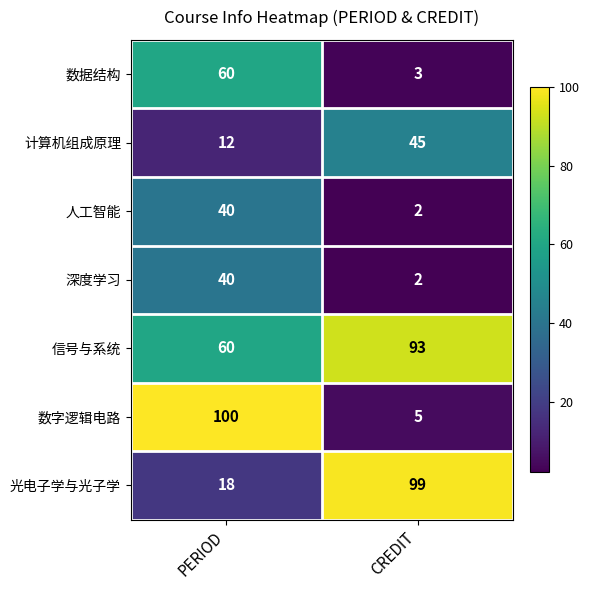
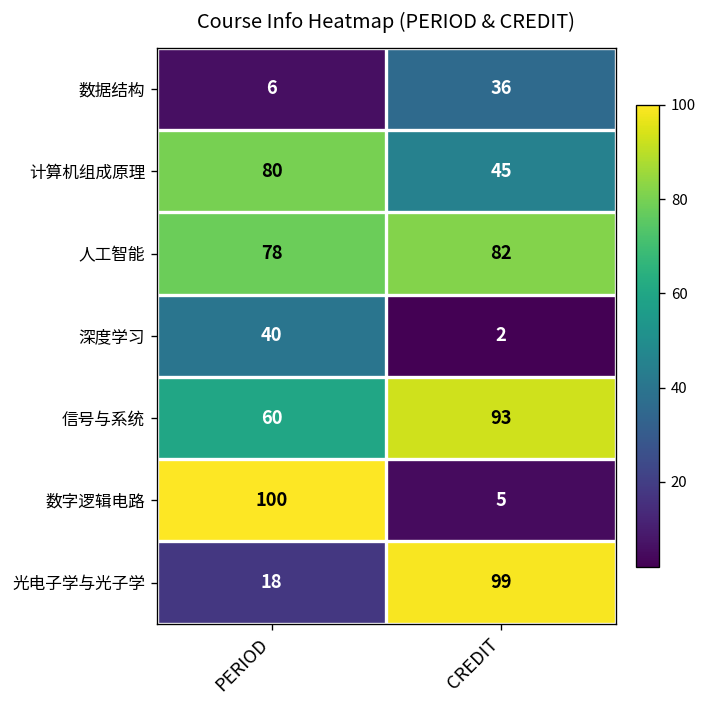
数据结构, PERIOD: 60 -> 6
数据结构, CREDIT: 3 -> 36
计算机组成原理, PERIOD: 12 -> 80
人工智能, PERIOD: 40 -> 78
人工智能, CREDIT: 2 -> 82
